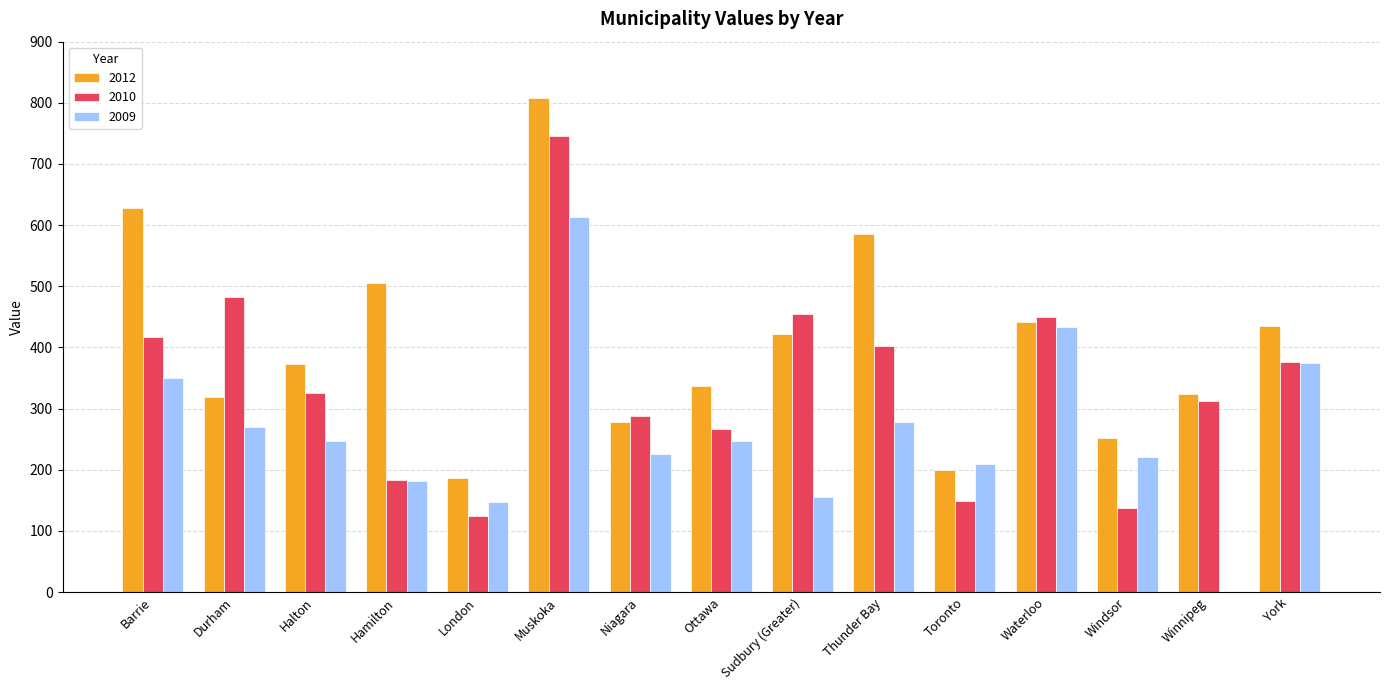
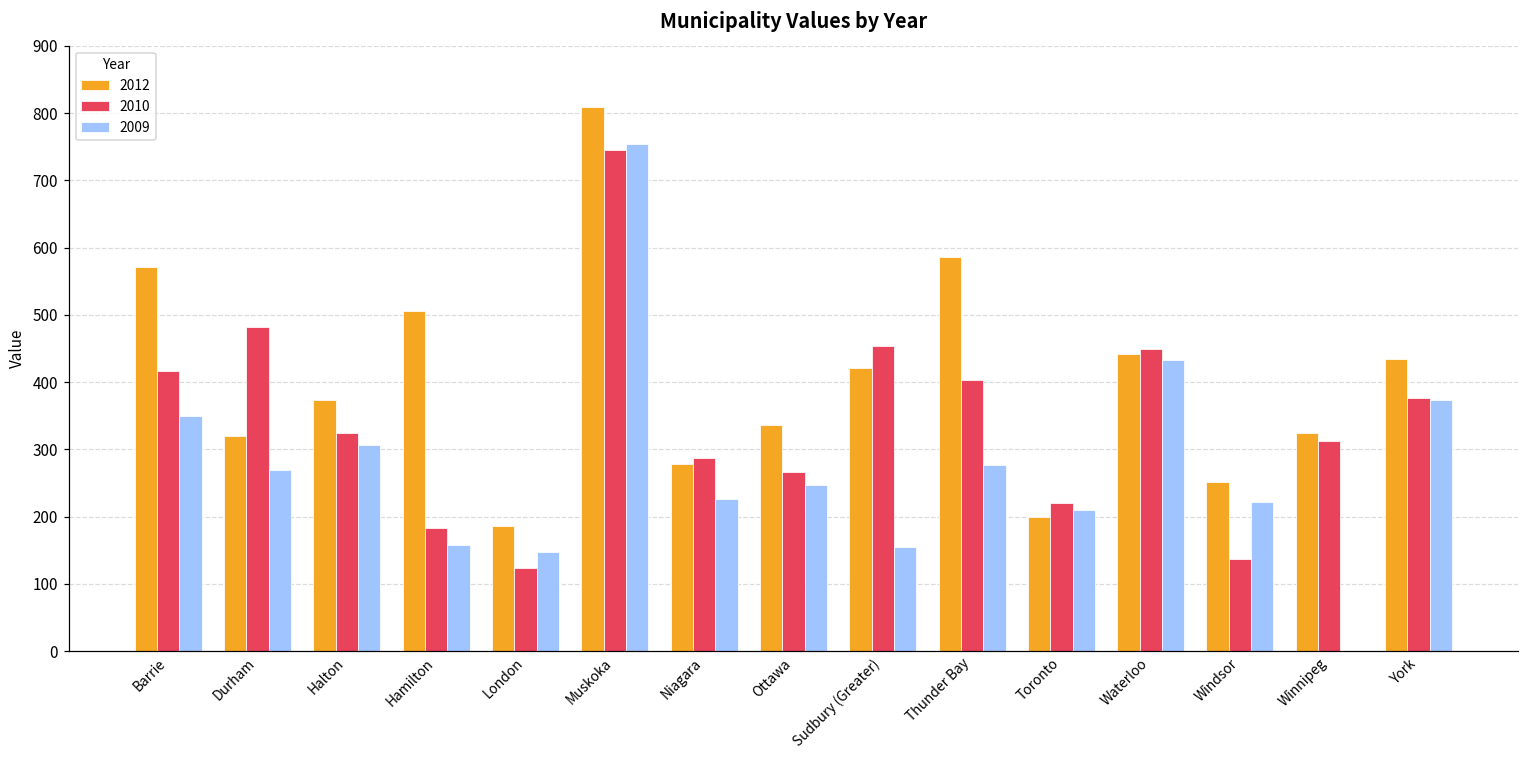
2012, Barrie: 630 -> 570
2009, Halton: 250 -> 310
2009, Hamilton: 180 -> 160
2009, Muskoka: 610 -> 750
2010, Toronto: 150 -> 220
